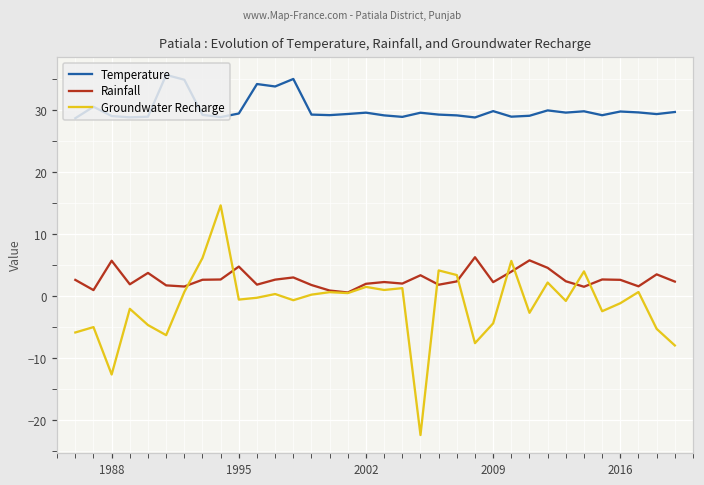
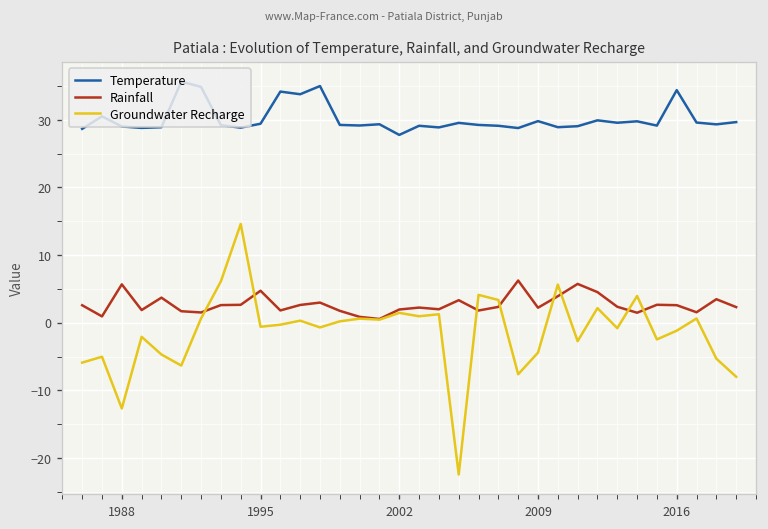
Temperature, 2002: 30 -> 28
Temperature, 2016: 30 -> 34
